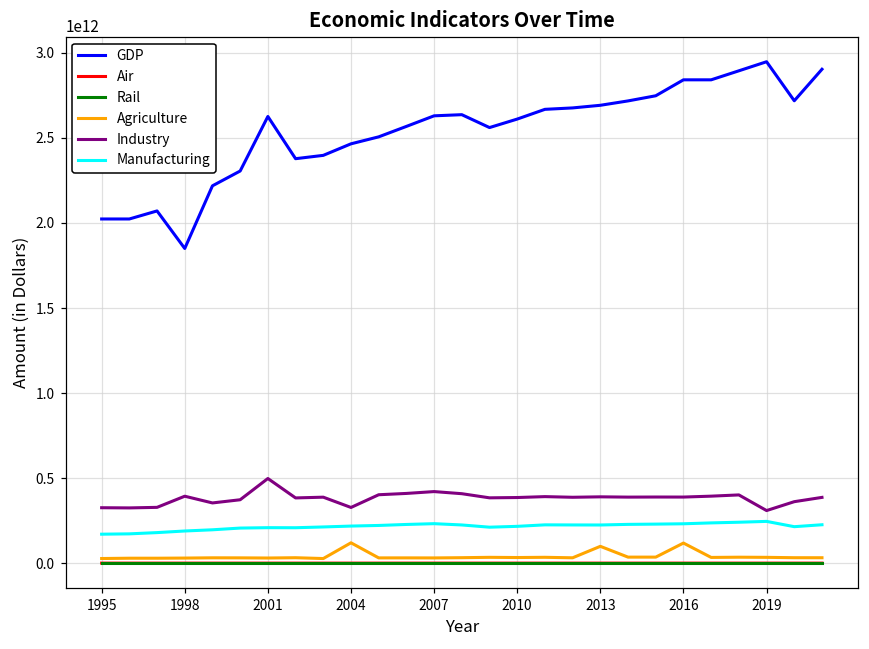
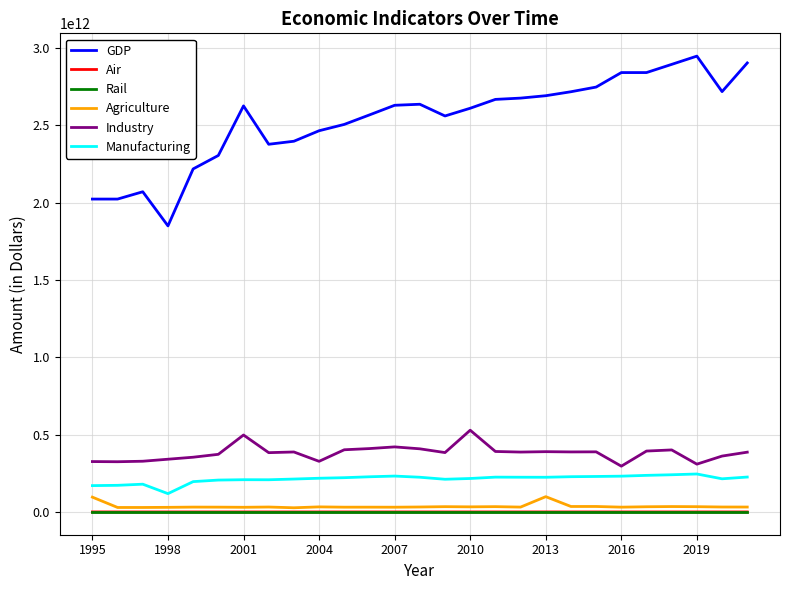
Agriculture, 1995: 30000000000 -> 100000000000
Industry, 1998: 390000000000 -> 340000000000
Manufacturing, 1998: 190000000000 -> 120000000000
Agriculture, 2004: 120000000000 -> 30000000000
Industry, 2010: 390000000000 -> 530000000000
Agriculture, 2016: 120000000000 -> 30000000000
Industry, 2016: 390000000000 -> 300000000000
